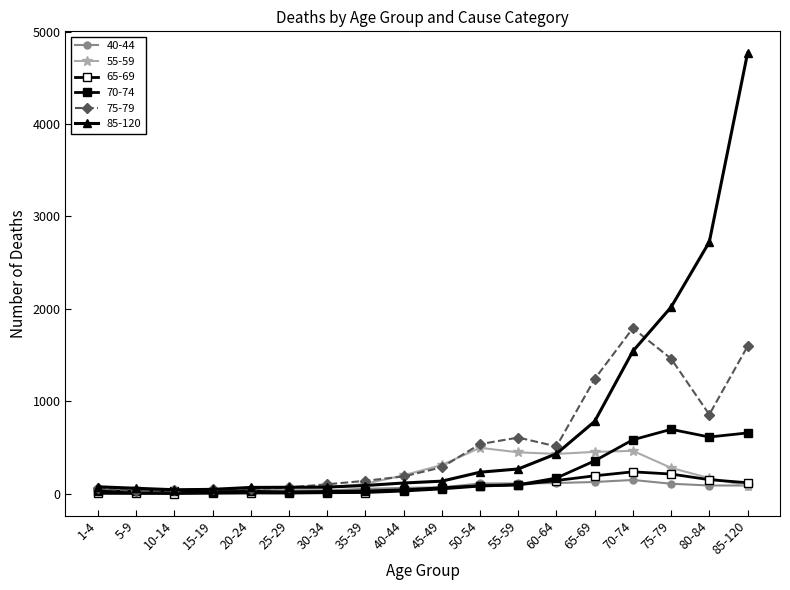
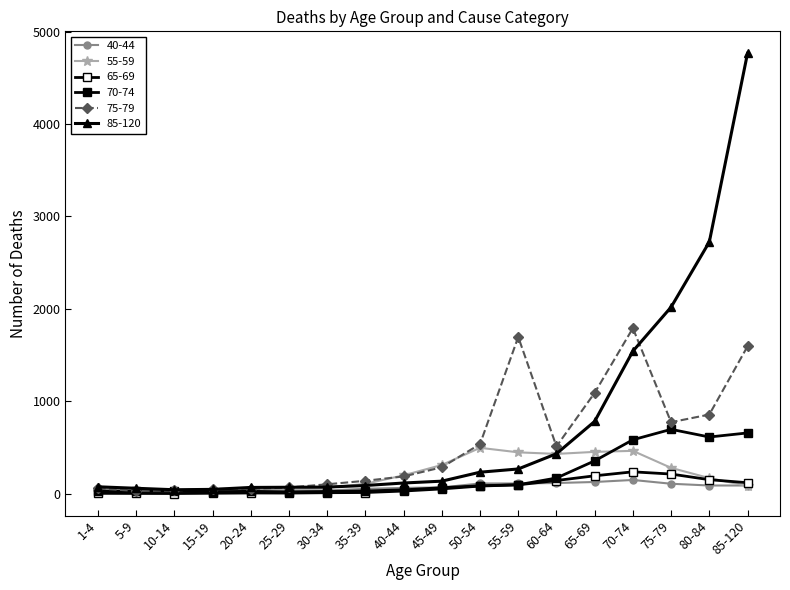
75-79, 55-59: 600 -> 1700
75-79, 65-69: 1200 -> 1100
75-79, 75-79: 1500 -> 800
